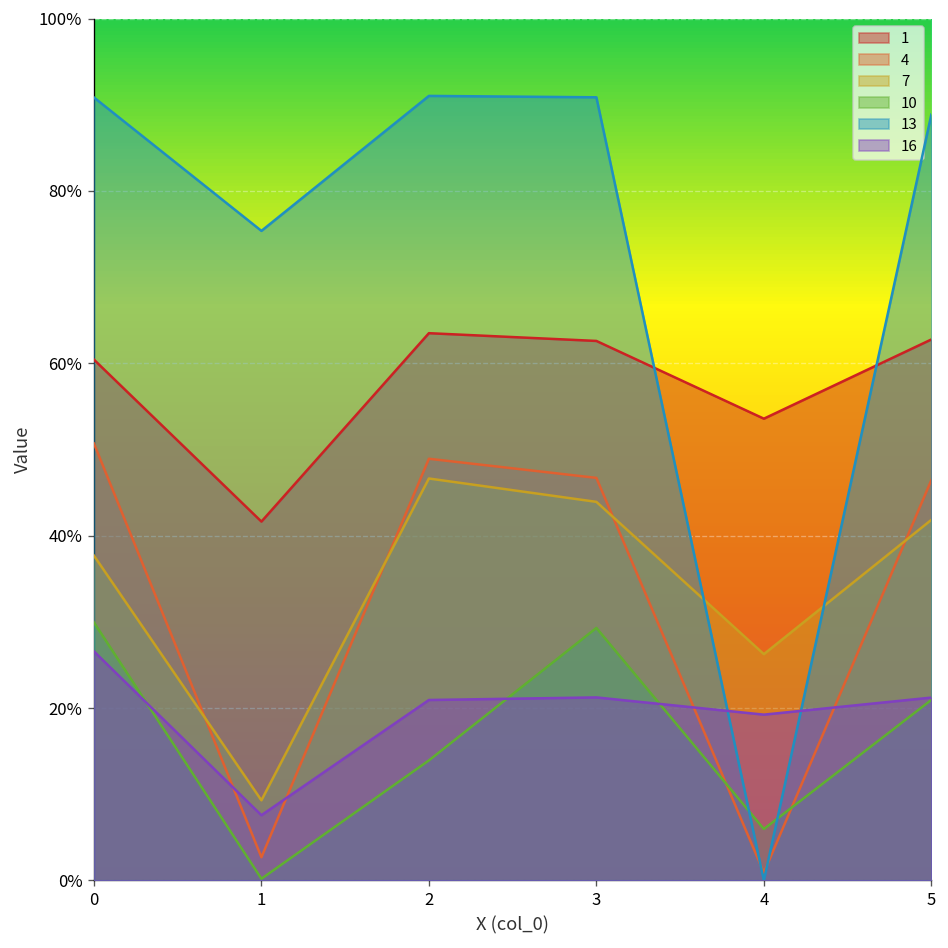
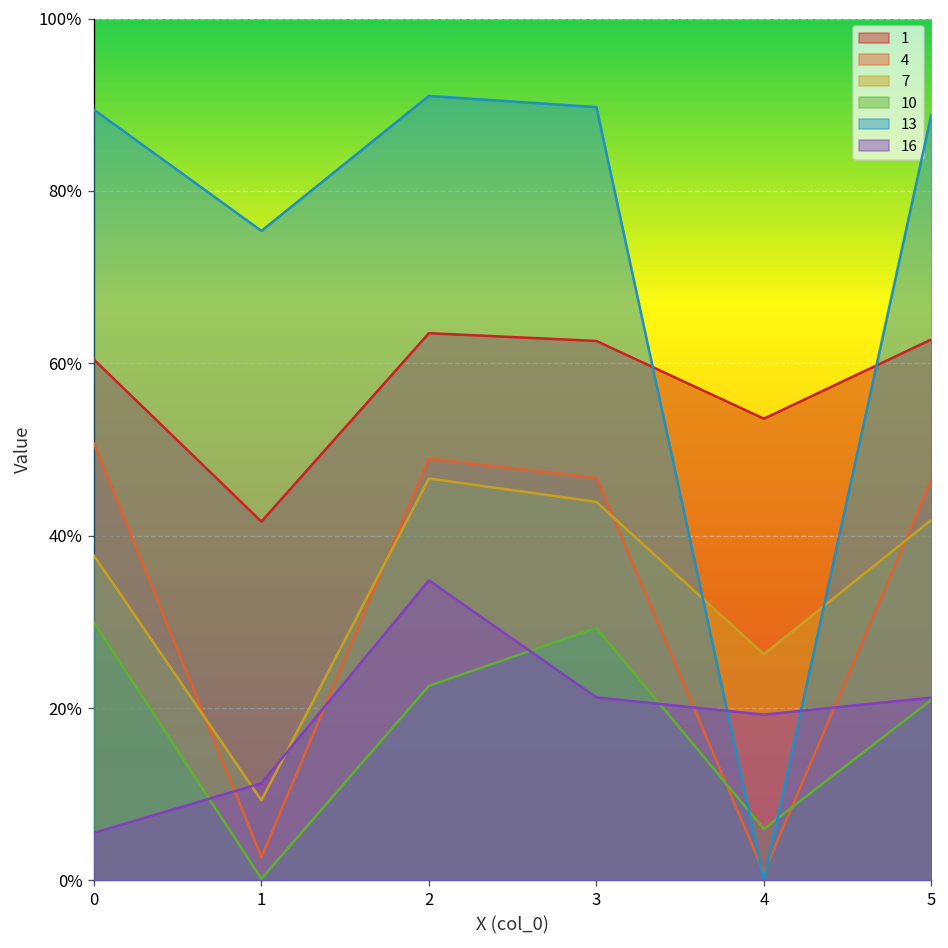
13, 0: 91% -> 89%
16, 0: 27% -> 6%
16, 1: 8% -> 11%
10, 2: 14% -> 23%
16, 2: 21% -> 35%
13, 3: 91% -> 90%
